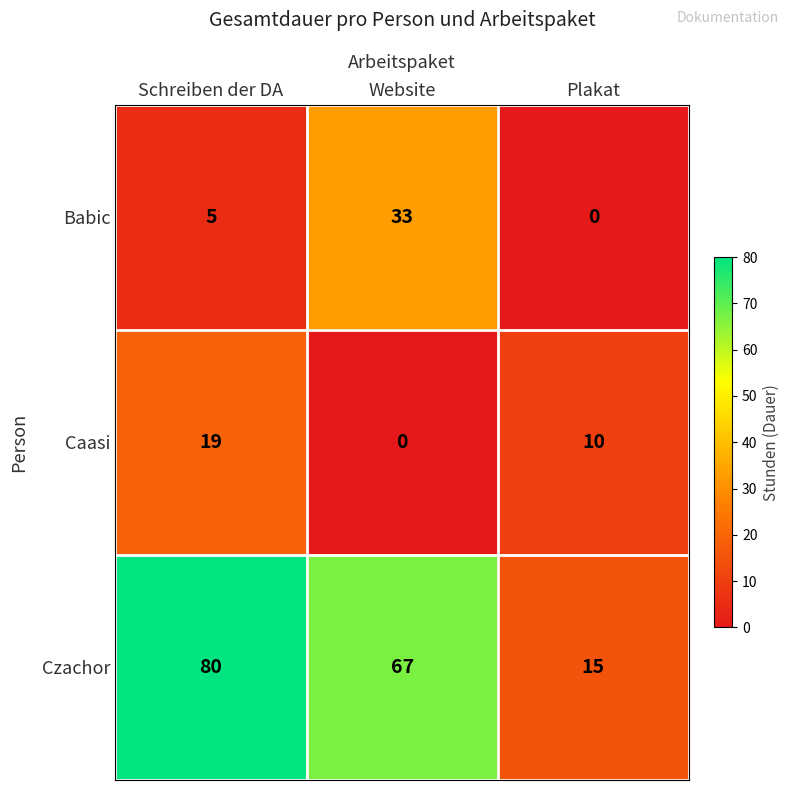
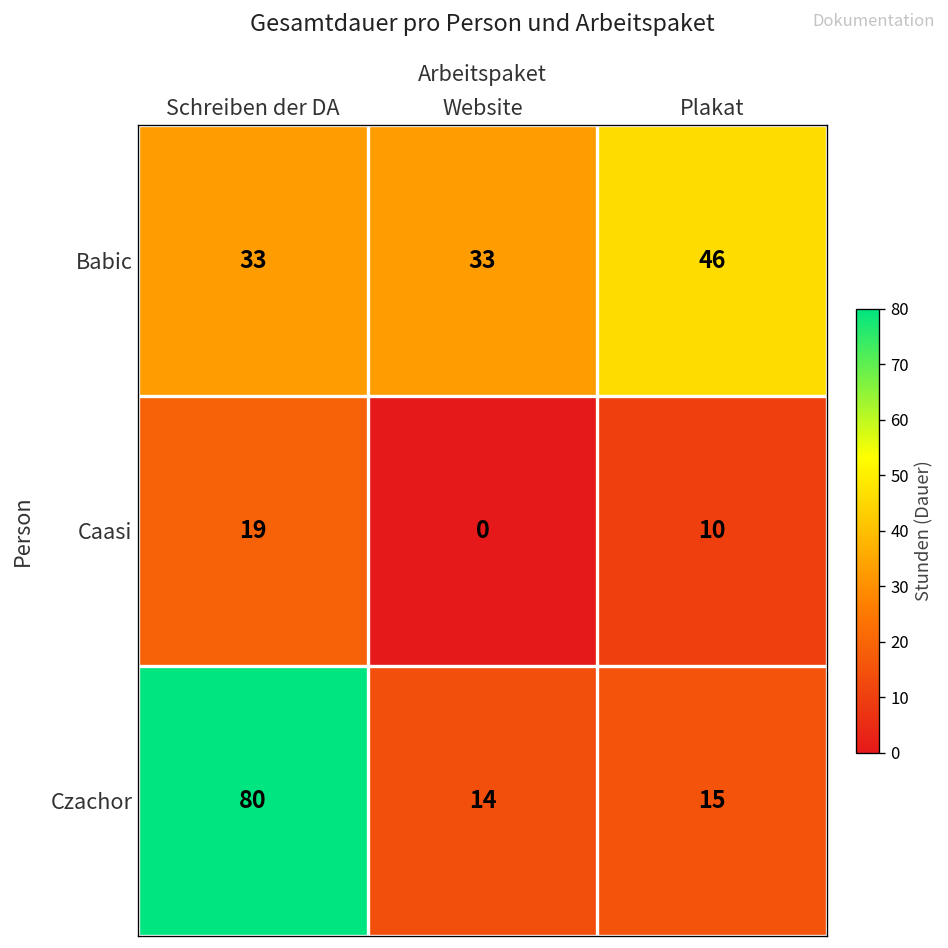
Babic, Schreiben der DA: 5 -> 33
Babic, Plakat: 0 -> 46
Czachor, Website: 67 -> 14
